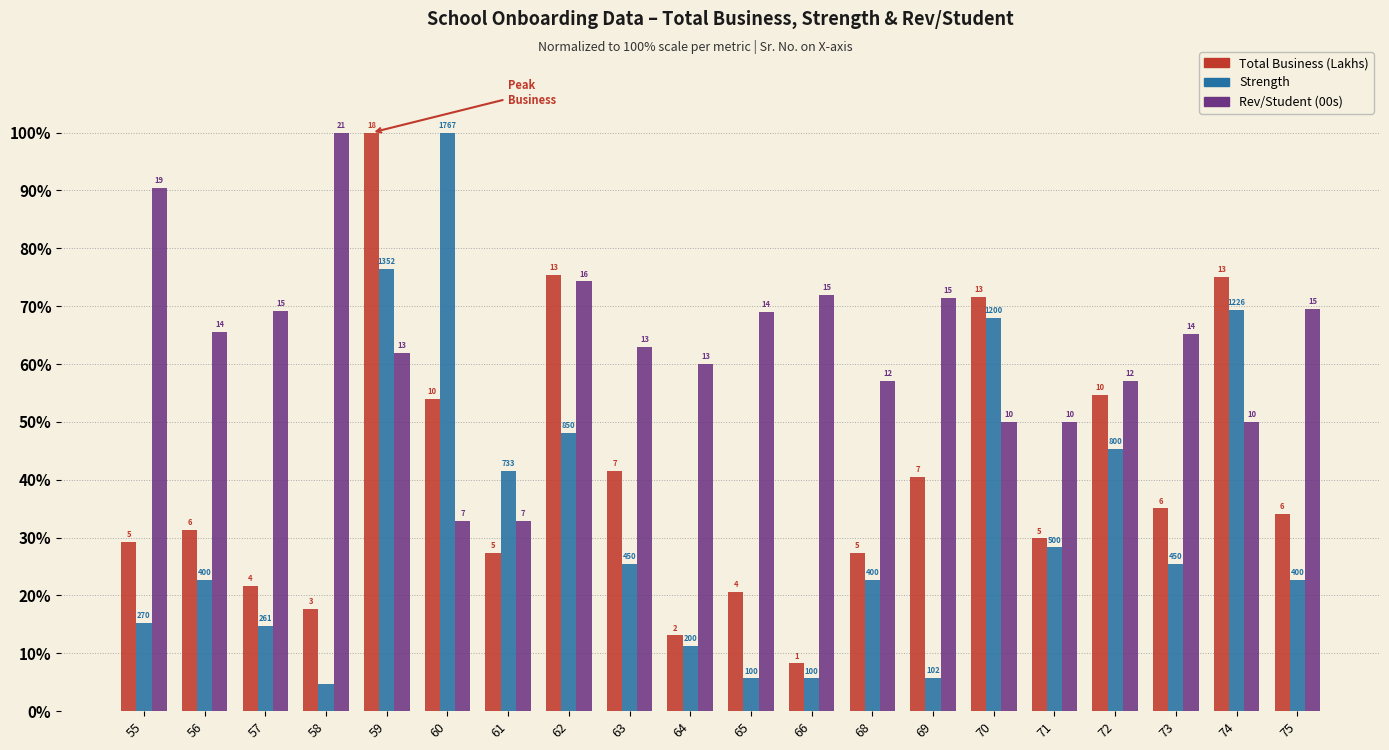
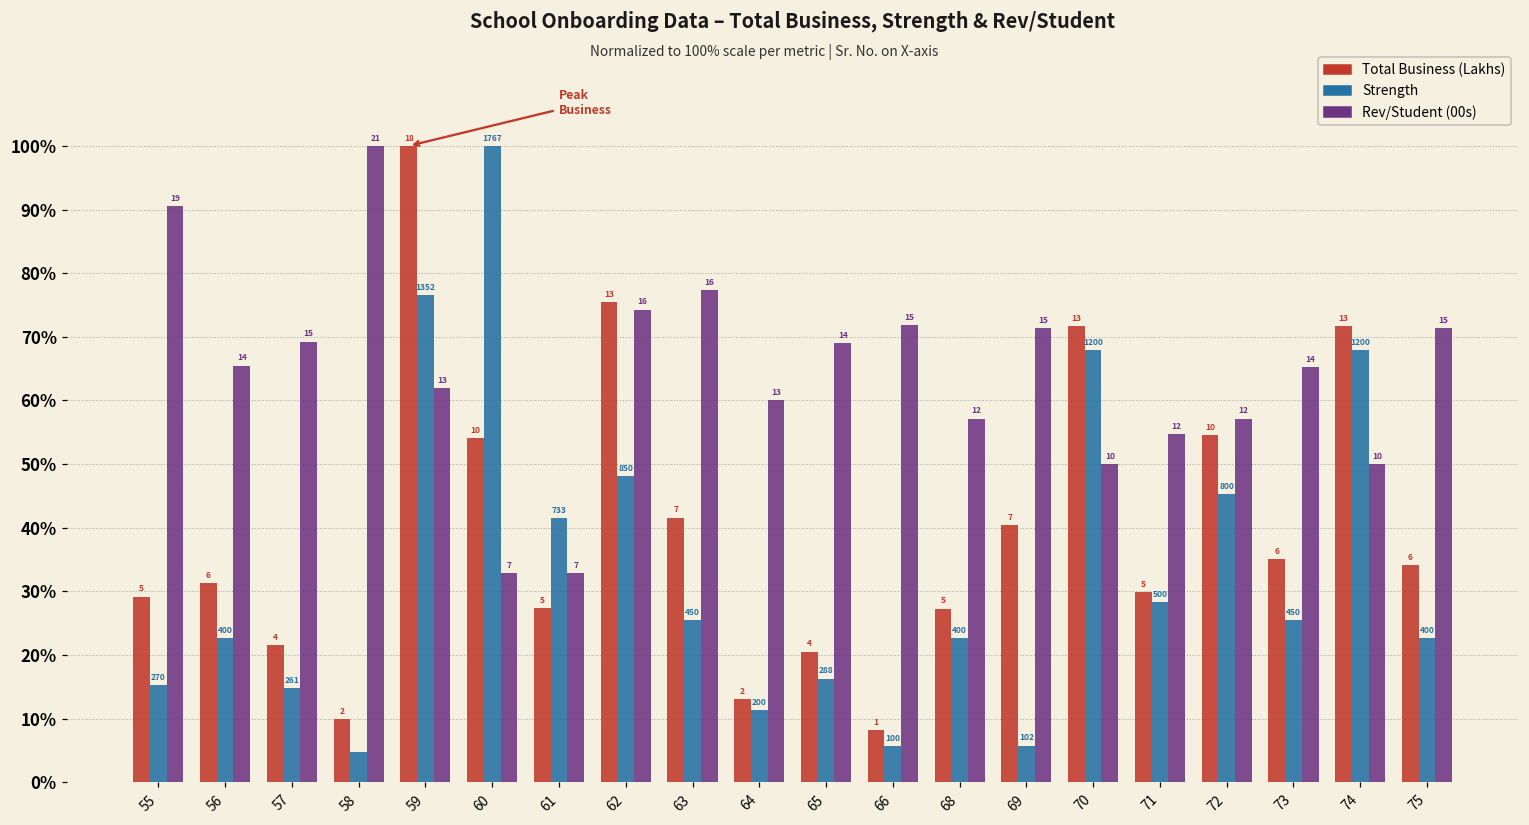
Total Business (Lakhs), 58: 3 -> 2
Rev/Student (00s), 63: 13 -> 16
Strength, 65: 100 -> 288
Rev/Student (00s), 71: 10 -> 12
Total Business (Lakhs), 74: 75% -> 72%
Strength, 74: 1226 -> 1200
Rev/Student (00s), 75: 70% -> 71%
